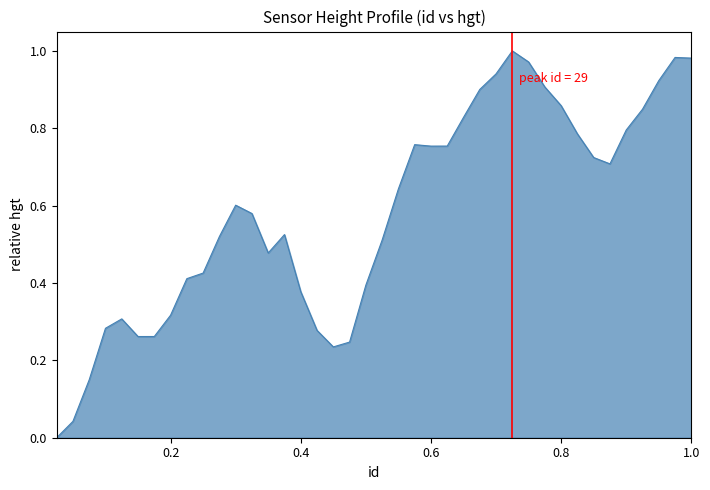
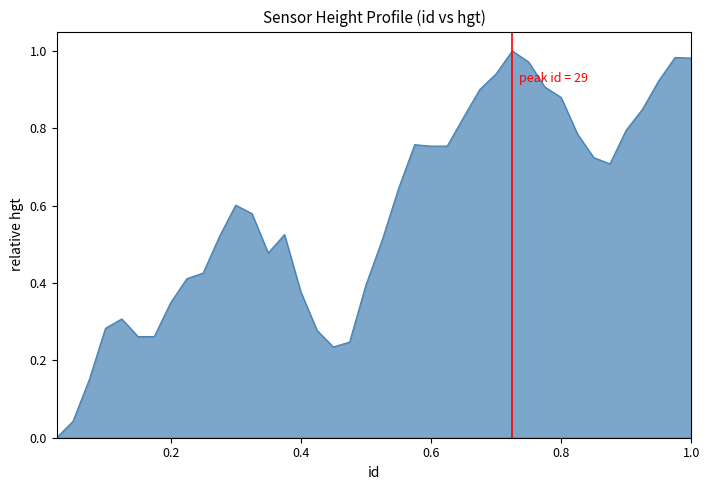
0.2: 0.32 -> 0.35
0.8: 0.86 -> 0.88
